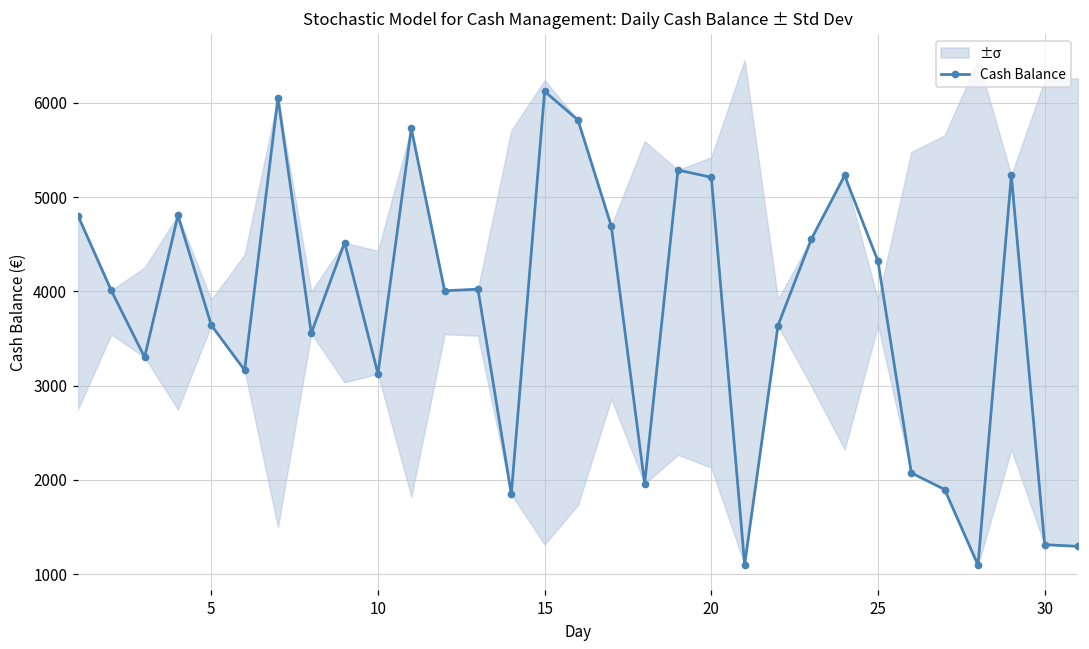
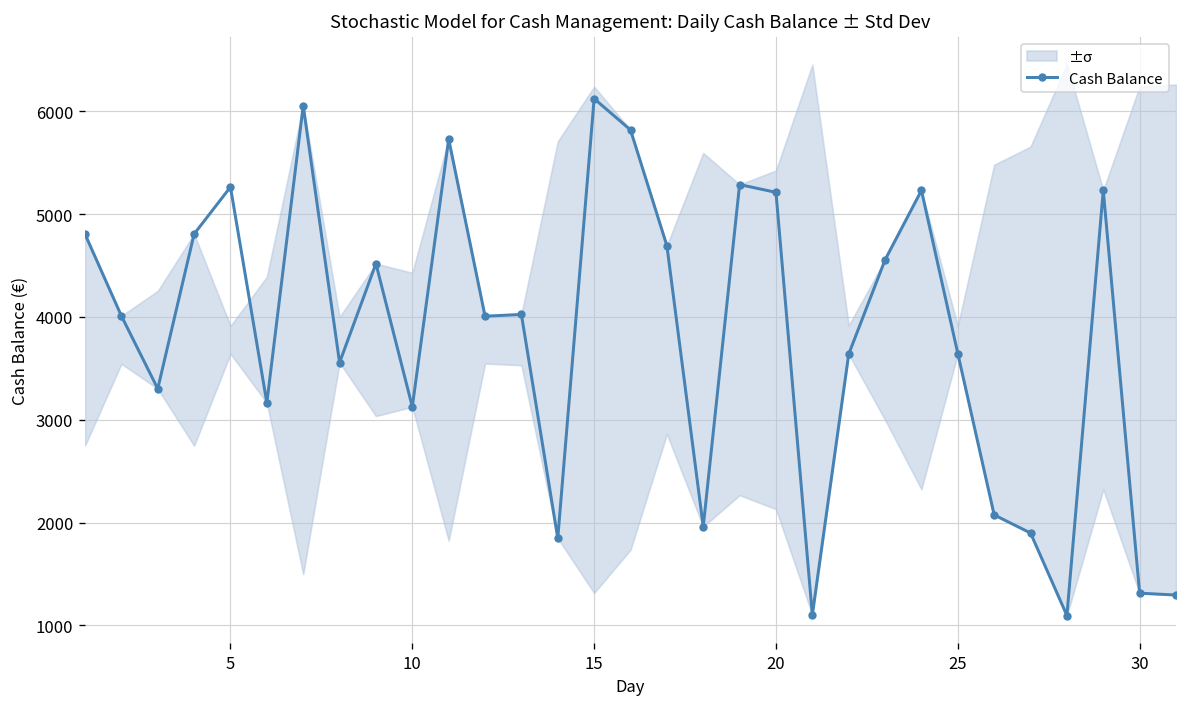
Cash Balance, 5: 3600 -> 5300
Cash Balance, 25: 4300 -> 3600
